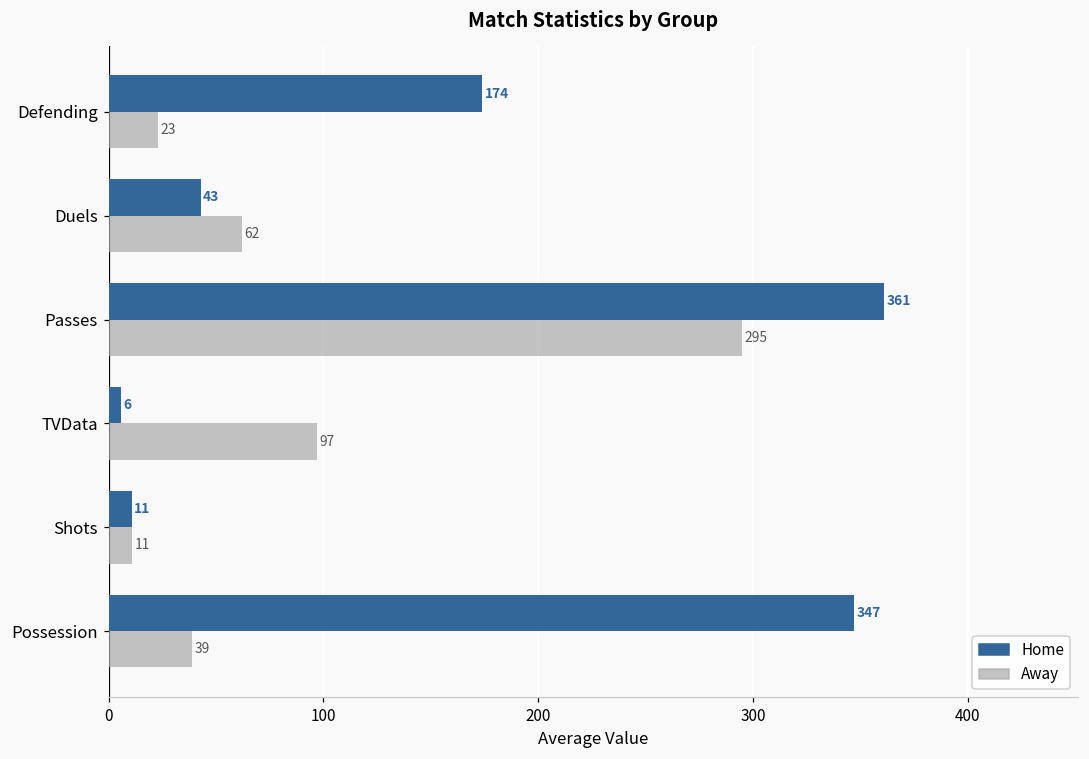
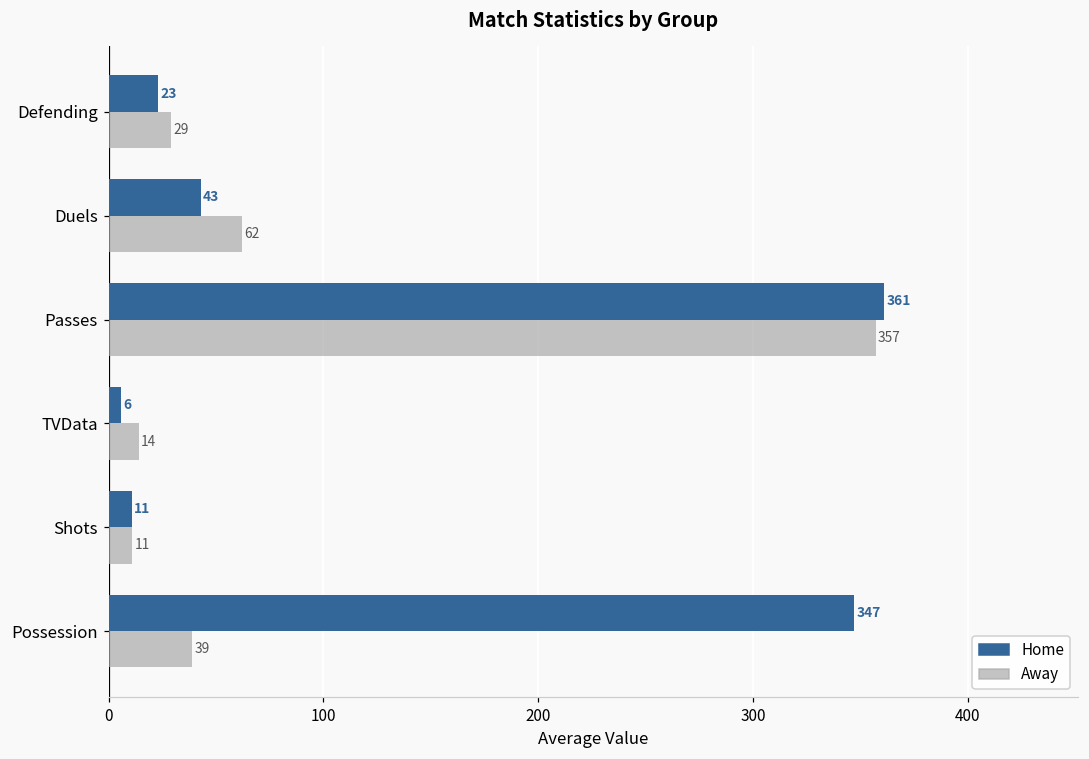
Home, Defending: 174 -> 23
Away, Defending: 23 -> 29
Away, Passes: 295 -> 357
Away, TVData: 97 -> 14
